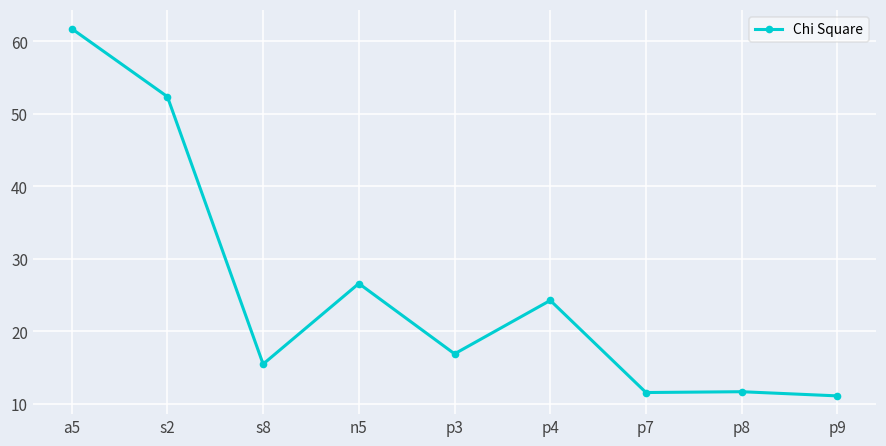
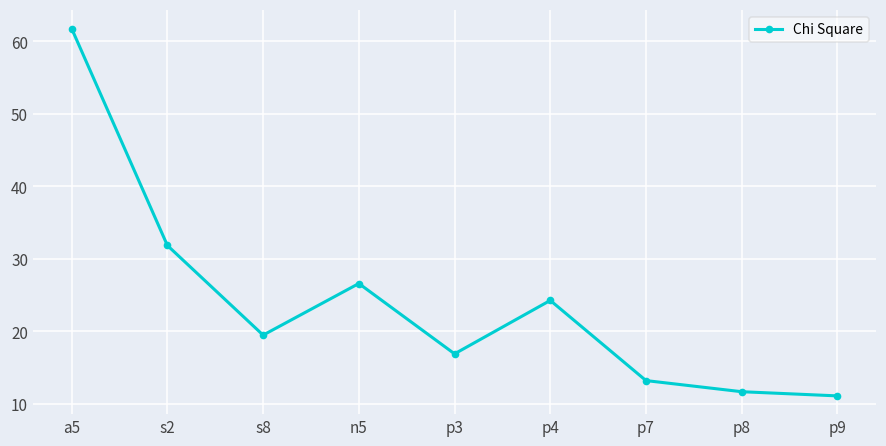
s2: 52 -> 32
s8: 15 -> 19
p7: 12 -> 13
